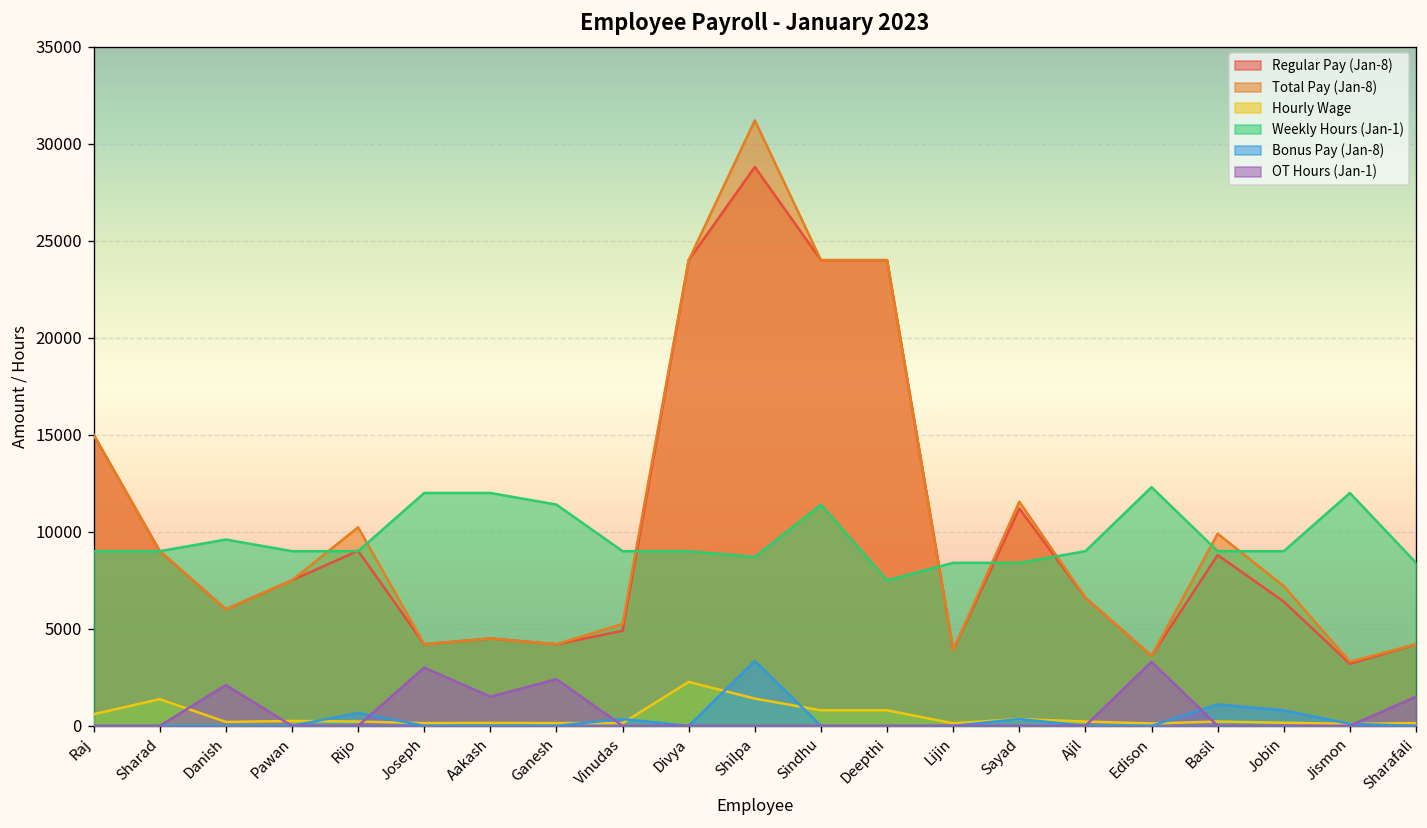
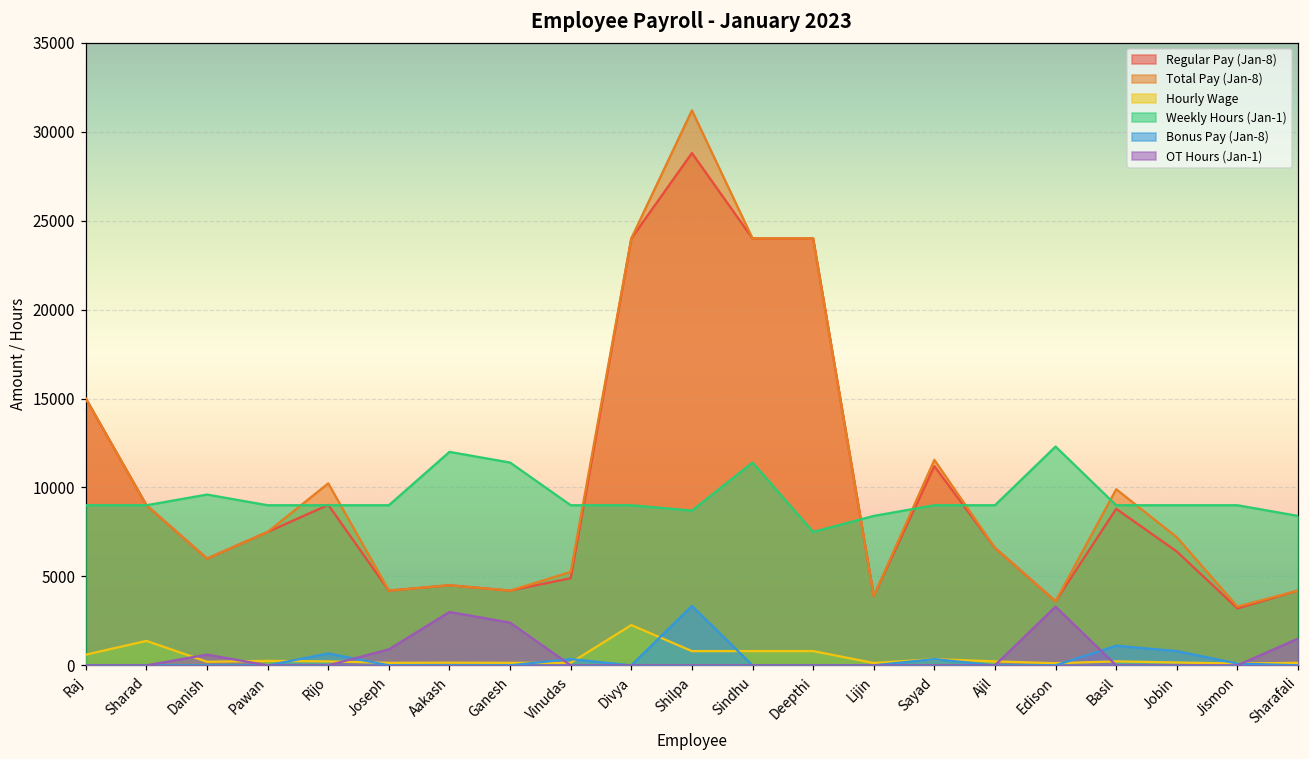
OT Hours (Jan-1), Danish: 2100 -> 600
Weekly Hours (Jan-1), Joseph: 12000 -> 9000
OT Hours (Jan-1), Joseph: 3000 -> 900
OT Hours (Jan-1), Aakash: 1500 -> 3000
Hourly Wage, Shilpa: 1400 -> 800
Weekly Hours (Jan-1), Sayad: 8400 -> 9000
Weekly Hours (Jan-1), Jismon: 12000 -> 9000
